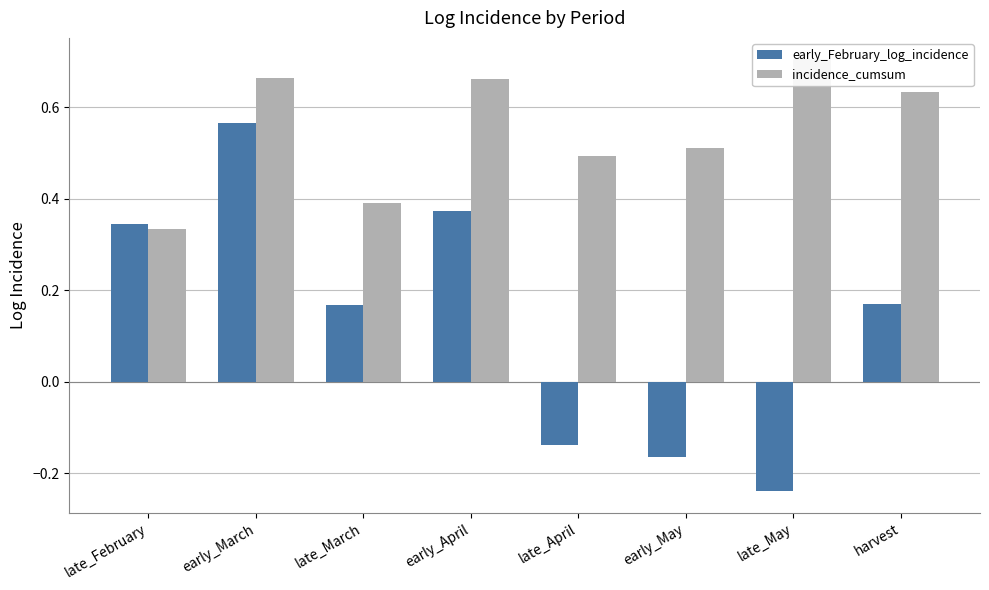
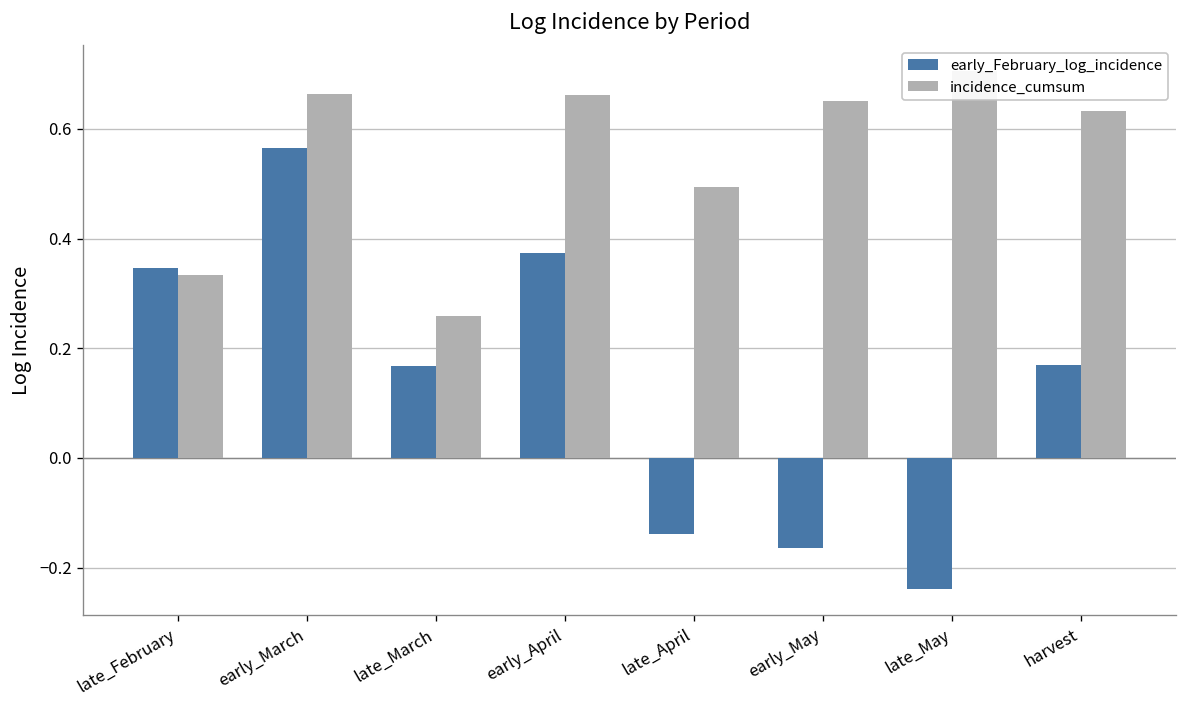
incidence_cumsum, late_March: 0.39 -> 0.26
incidence_cumsum, early_May: 0.51 -> 0.65
